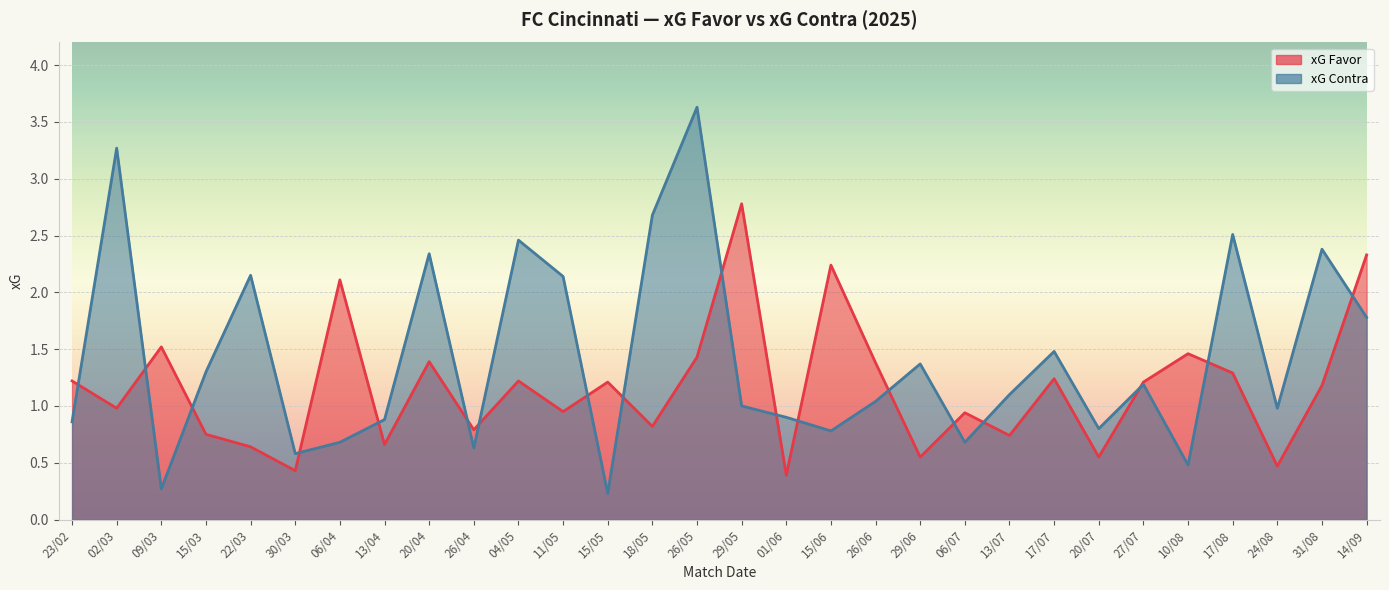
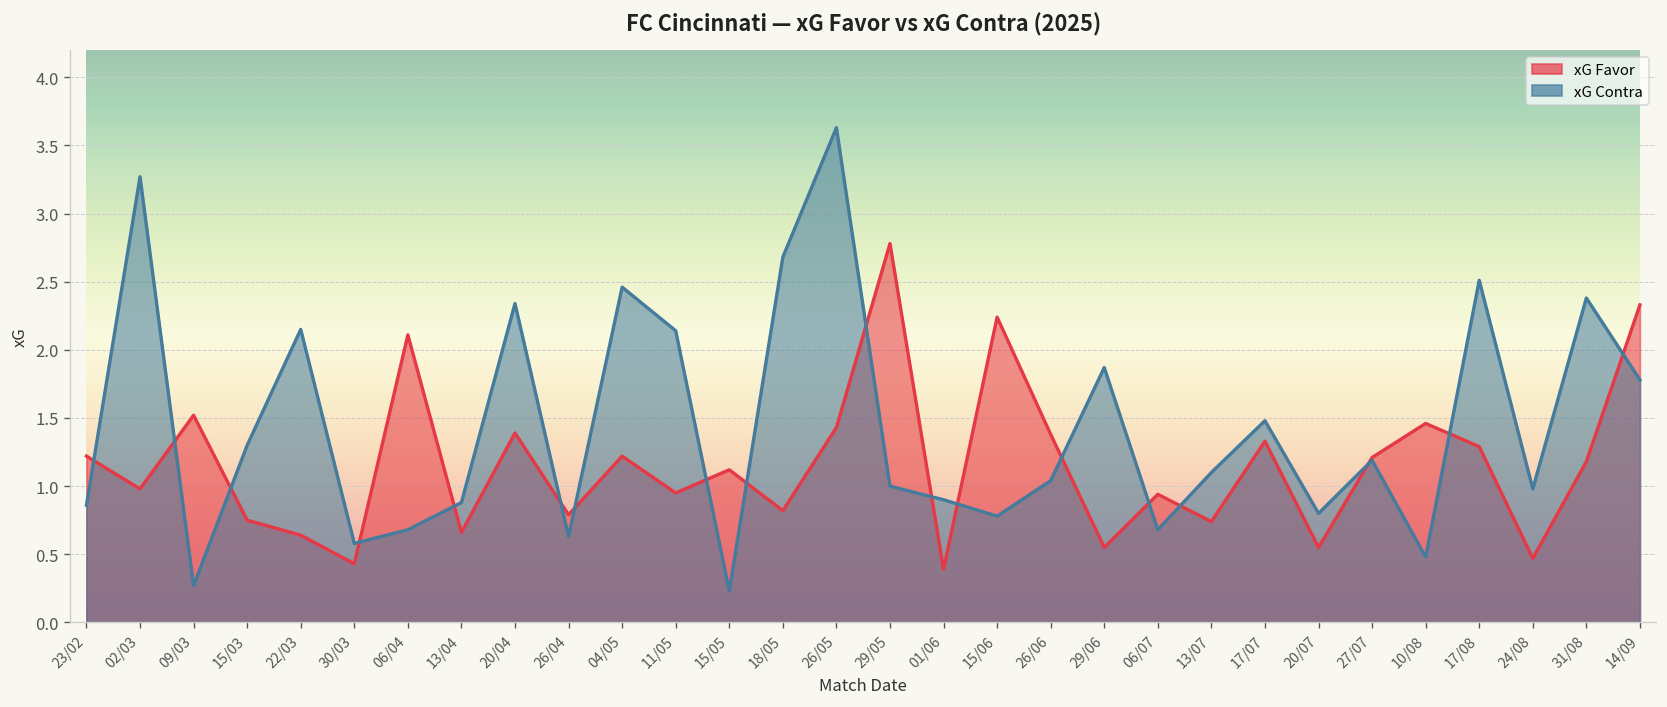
xG Favor, 15/05: 1.21 -> 1.12
xG Contra, 29/06: 1.37 -> 1.87
xG Favor, 17/07: 1.24 -> 1.33
